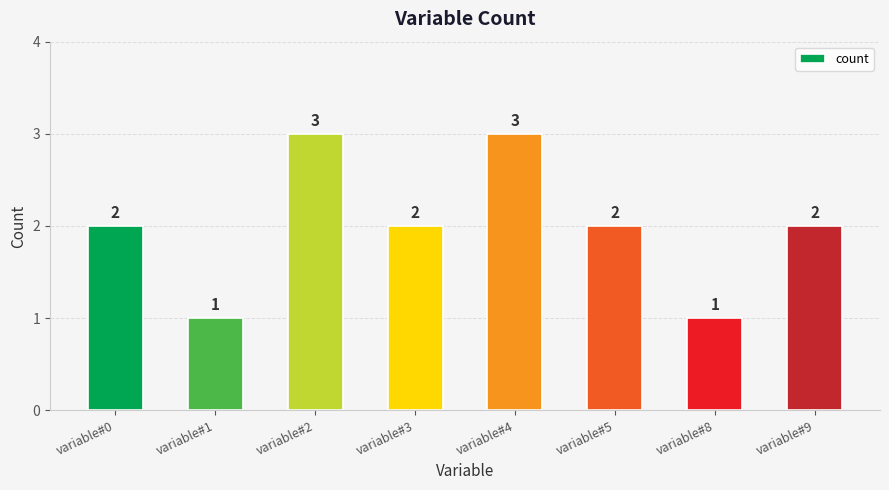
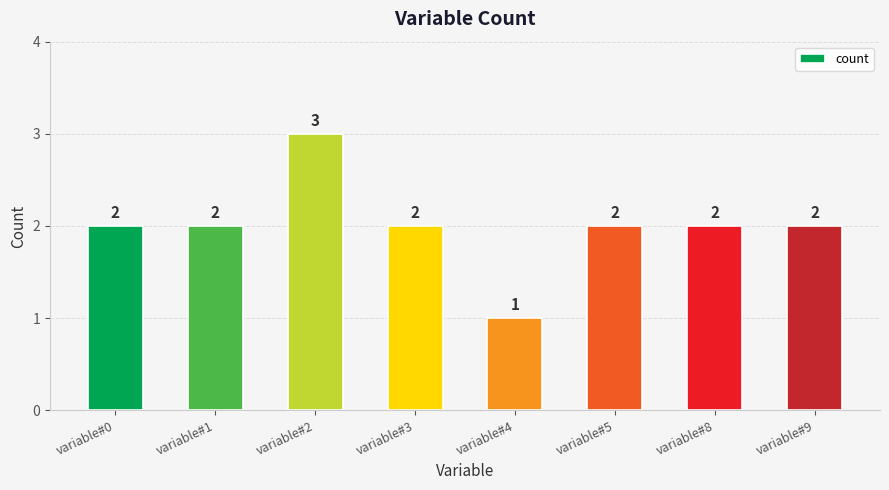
variable#1: 1 -> 2
variable#4: 3 -> 1
variable#8: 1 -> 2
